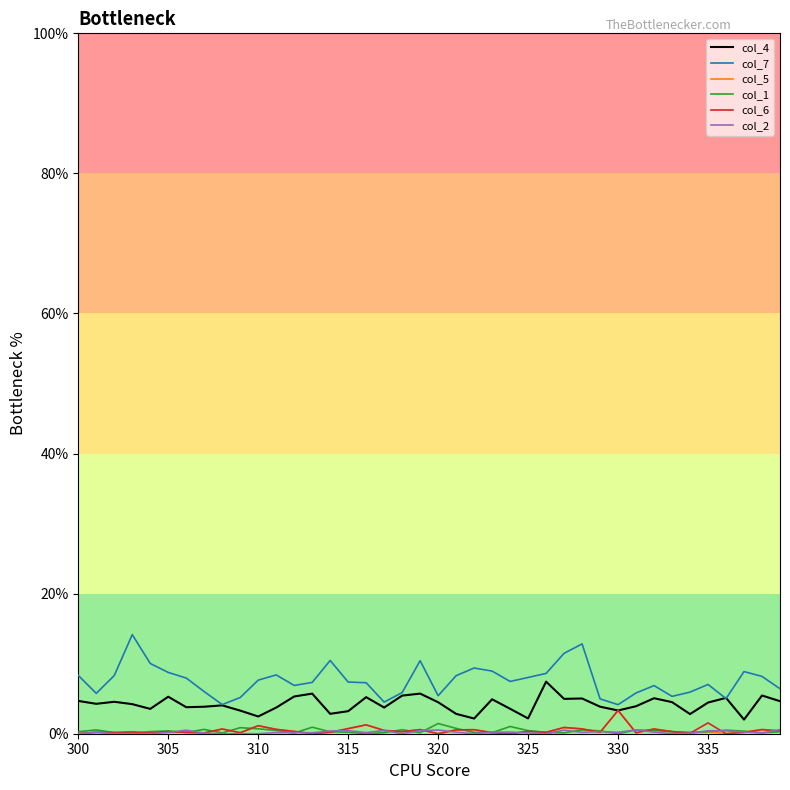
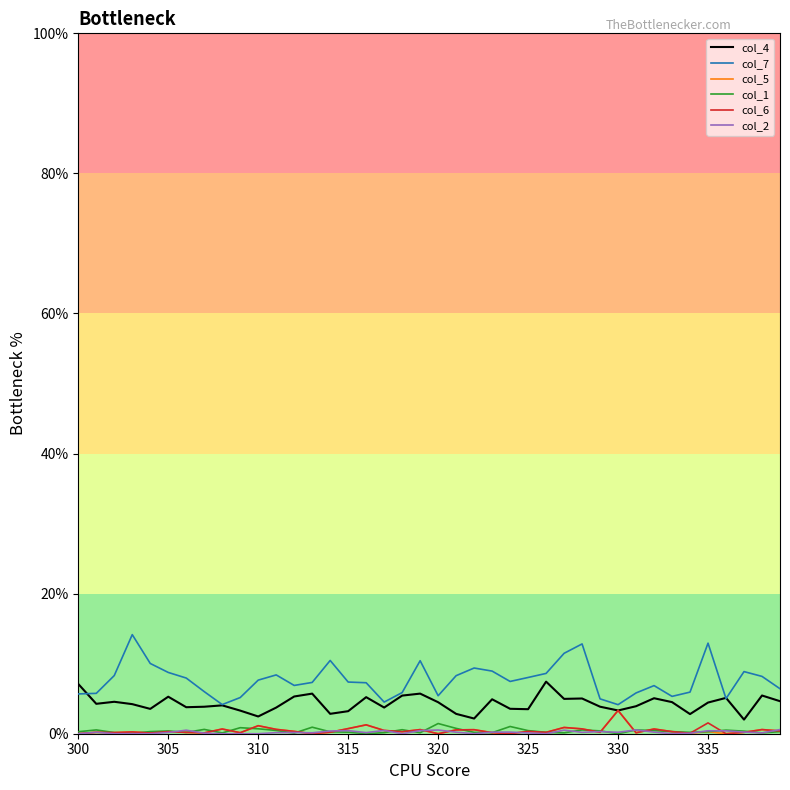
col_4, 300: 5% -> 7%
col_7, 300: 8% -> 6%
col_4, 325: 2% -> 4%
col_7, 335: 7% -> 13%
